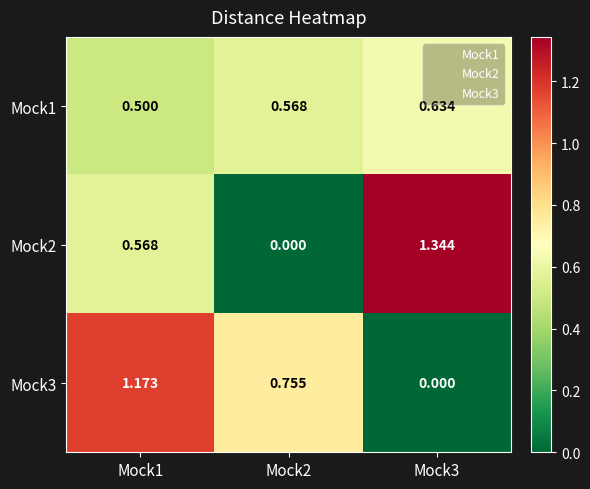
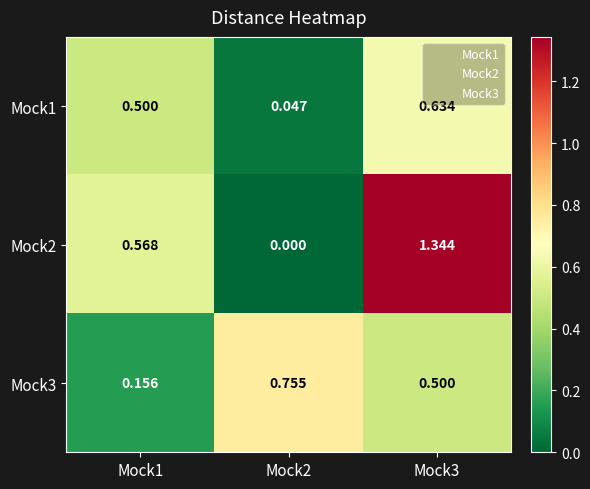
Mock1, Mock2: 0.568 -> 0.047
Mock3, Mock1: 1.173 -> 0.156
Mock3, Mock3: 0.000 -> 0.500
